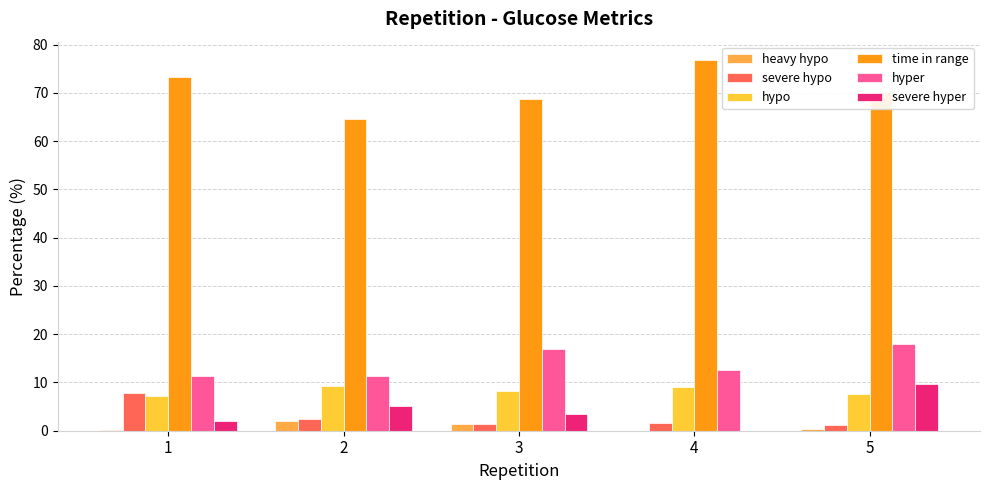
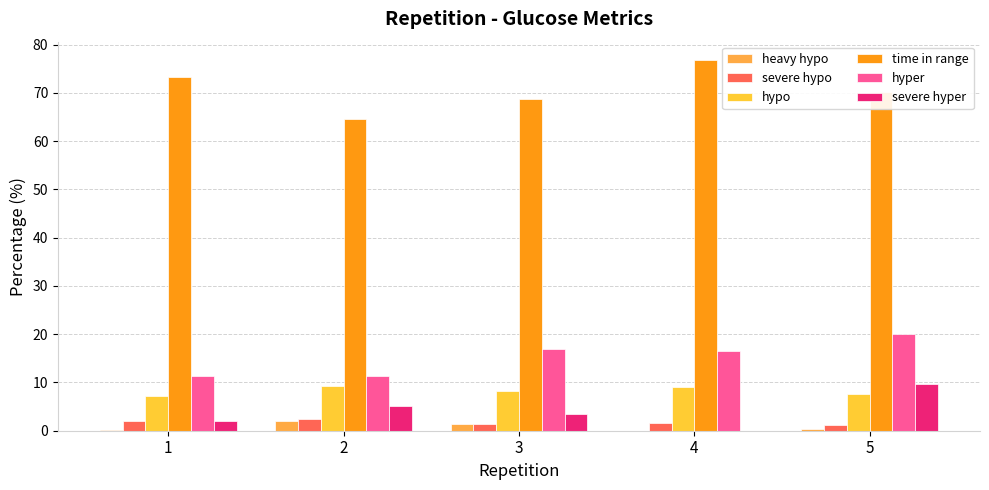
severe hypo, 1: 8 -> 2
hyper, 4: 13 -> 16
hyper, 5: 18 -> 20
